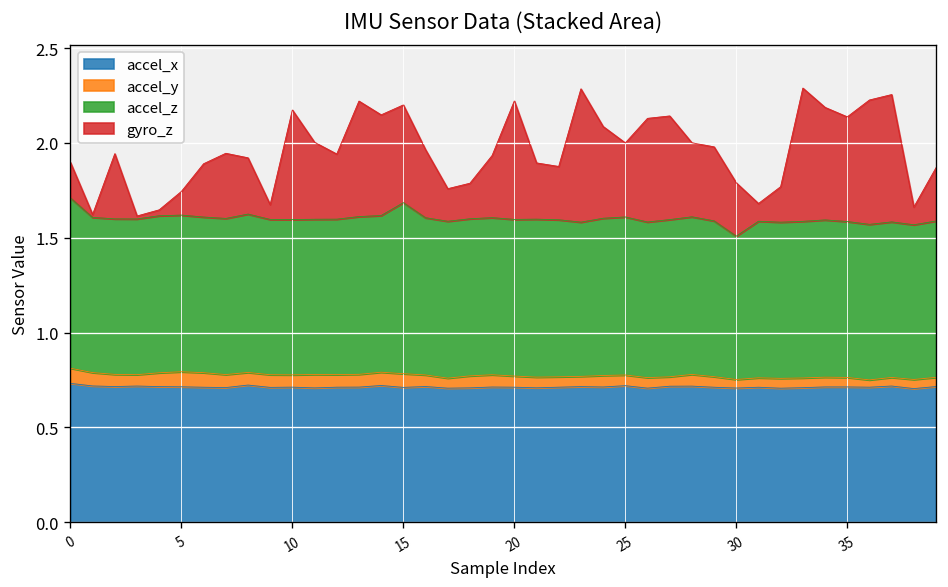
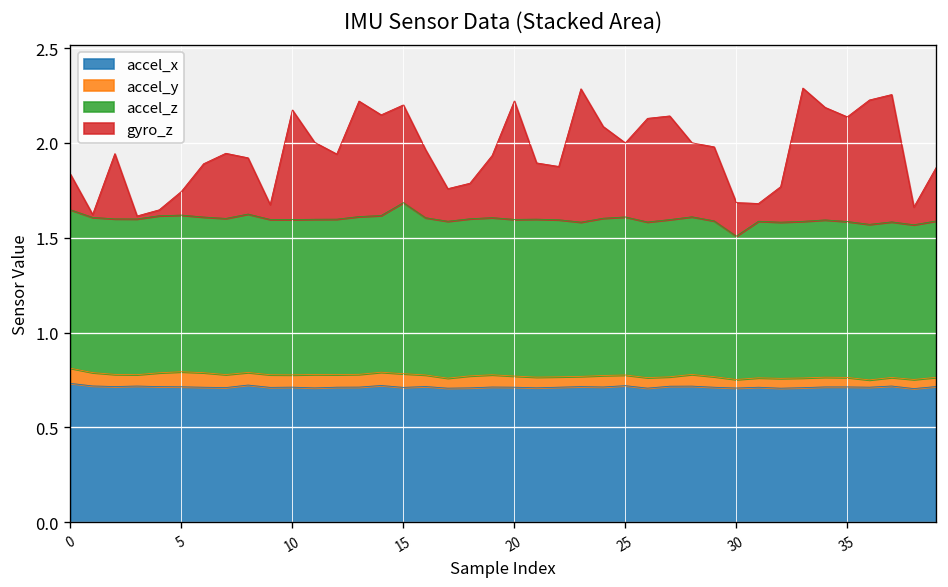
accel_z, 0: 0.90 -> 0.84
gyro_z, 30: 0.28 -> 0.18
